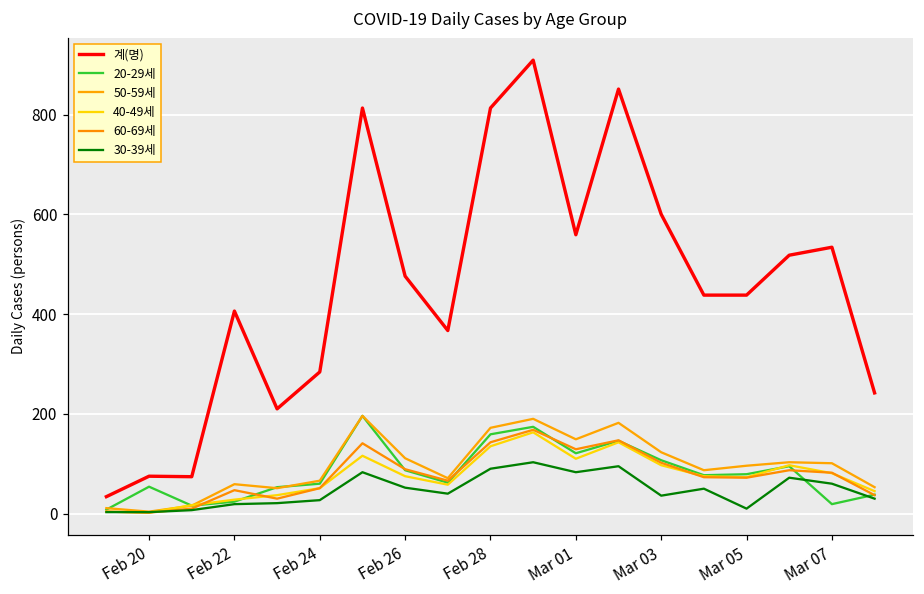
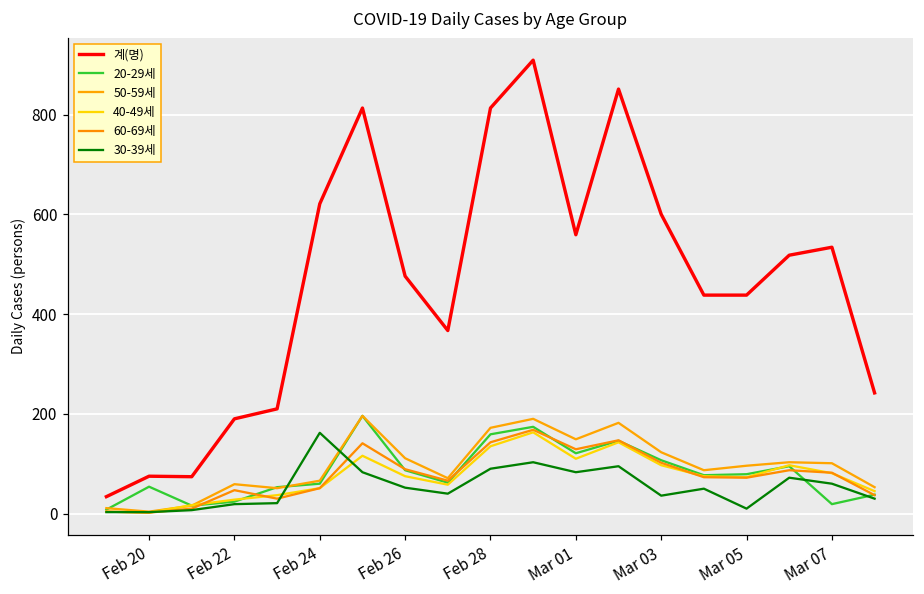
계(명), Feb 22: 410 -> 190
계(명), Feb 24: 280 -> 620
30-39세, Feb 24: 30 -> 160
